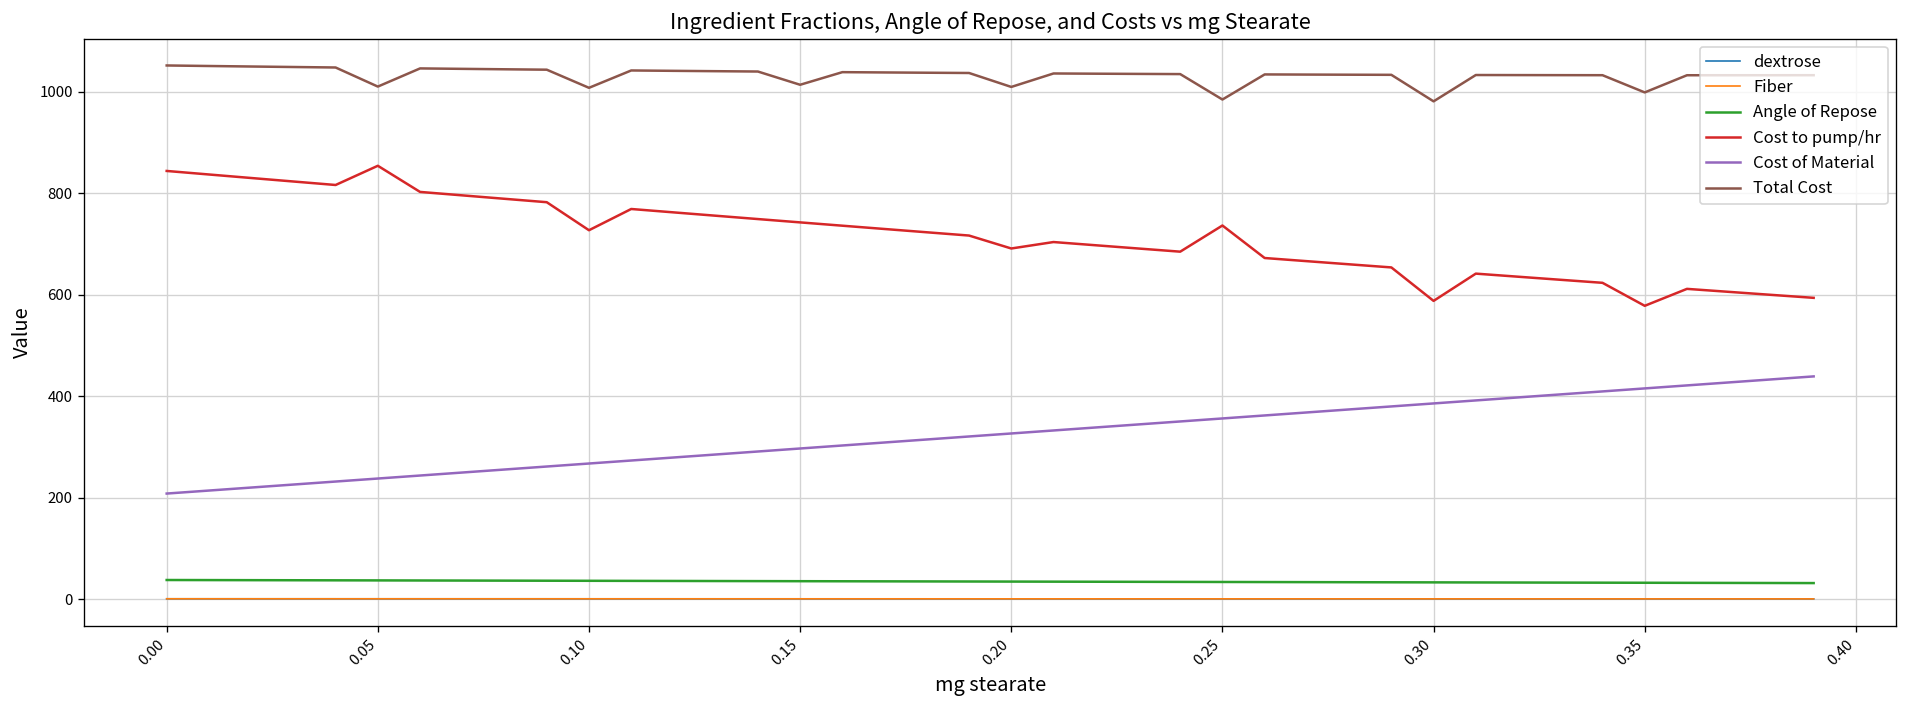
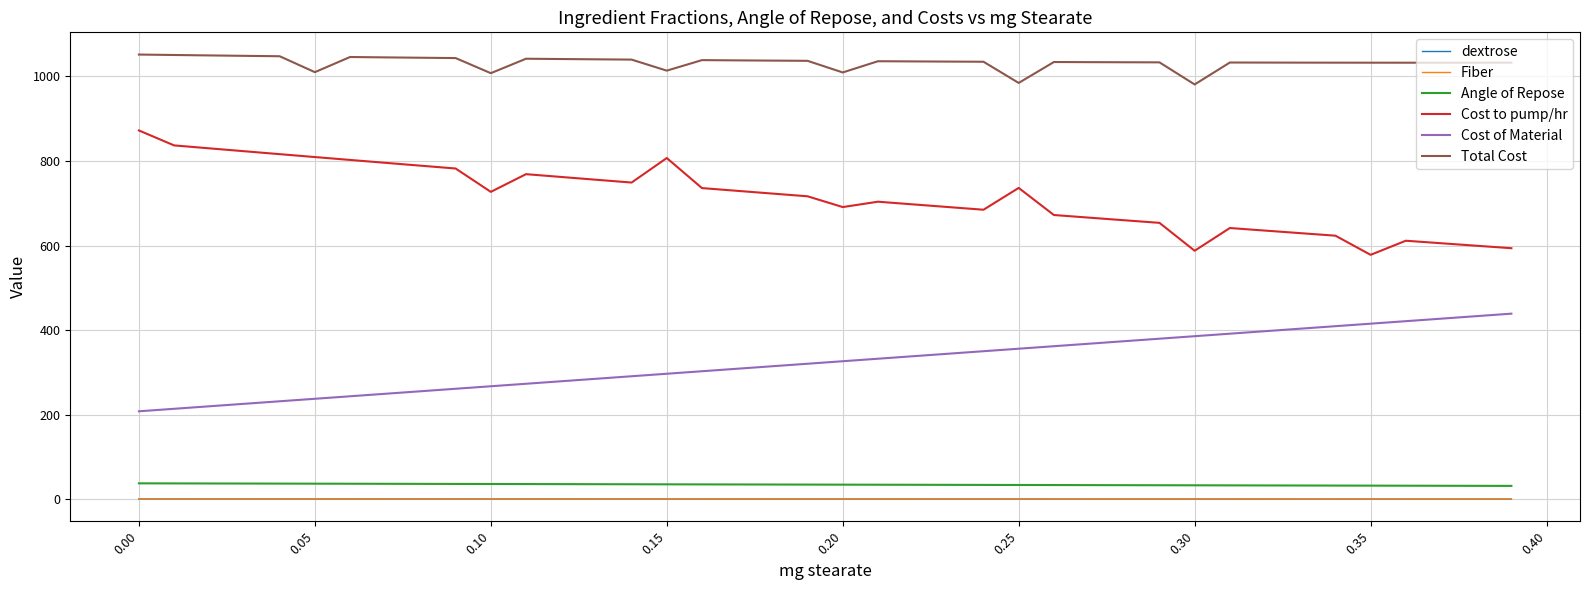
Cost to pump/hr, 0.00: 840 -> 870
Cost to pump/hr, 0.05: 850 -> 810
Cost to pump/hr, 0.15: 740 -> 810
Total Cost, 0.35: 1000 -> 1030
